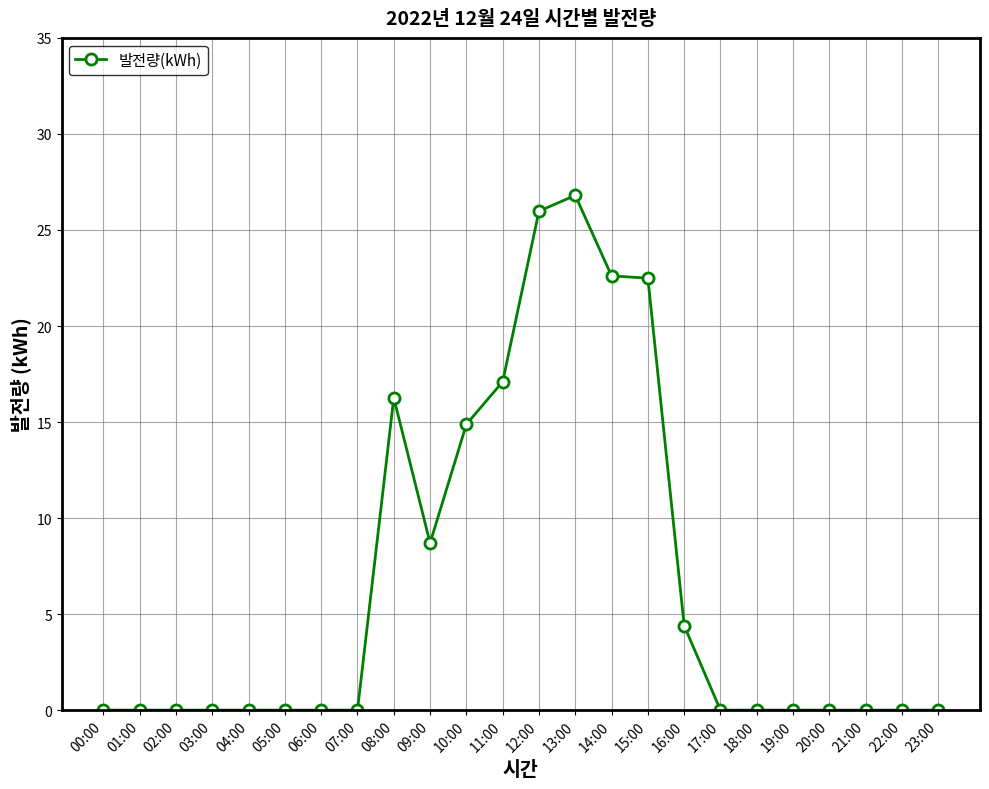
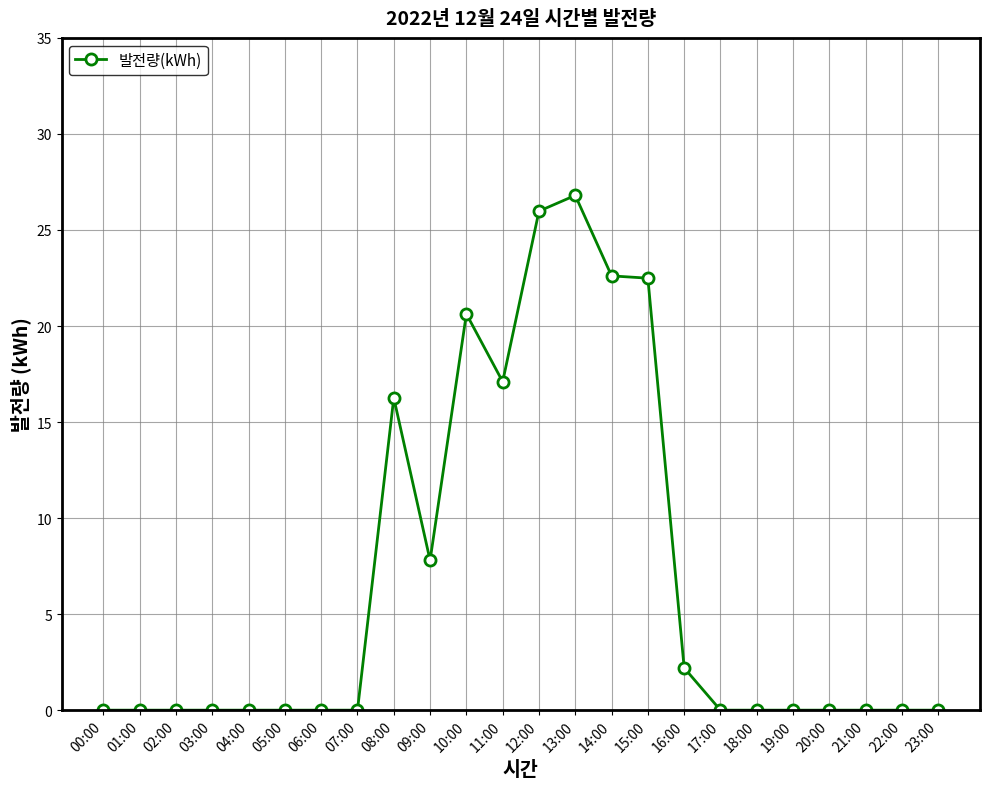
09:00: 8.7 -> 7.8
10:00: 14.9 -> 20.6
16:00: 4.4 -> 2.2
